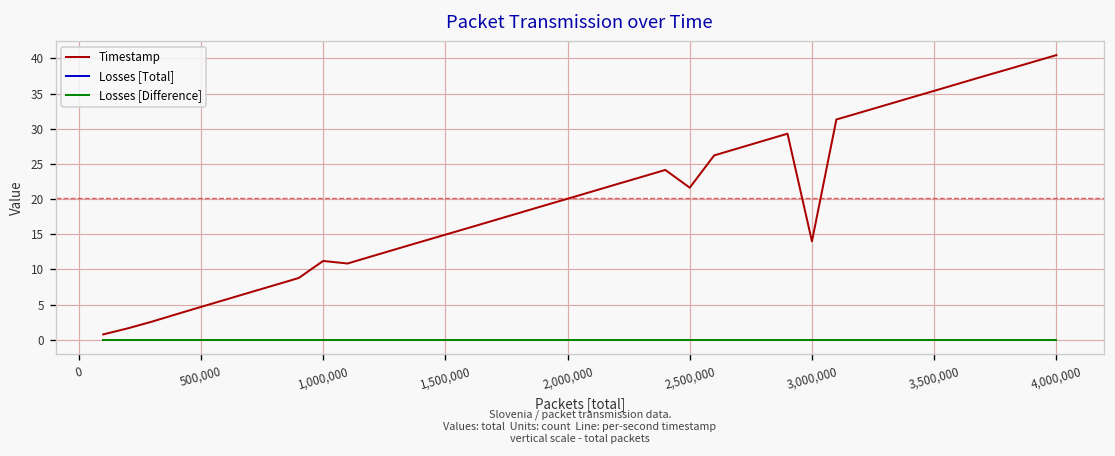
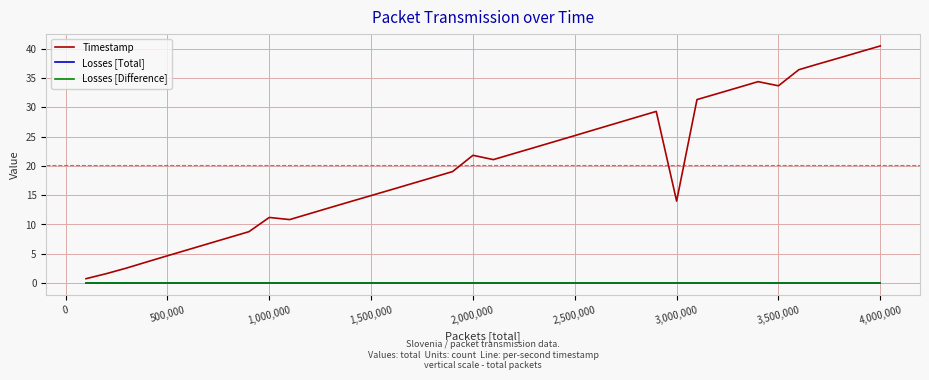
Timestamp, 2,000,000: 20 -> 22
Timestamp, 2,500,000: 22 -> 25
Timestamp, 3,500,000: 35 -> 34
